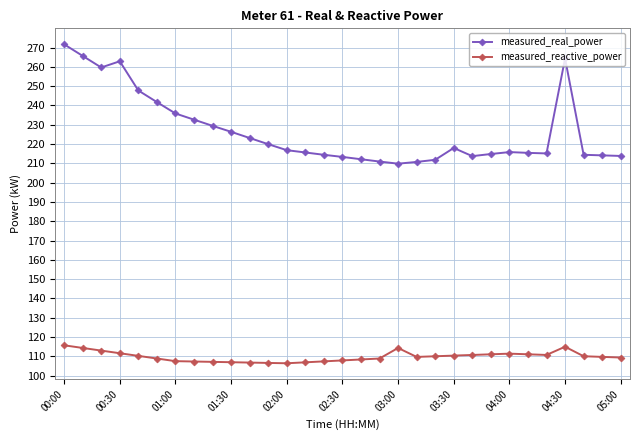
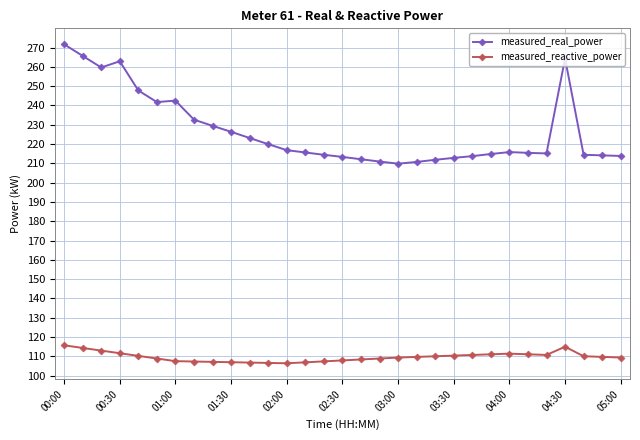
measured_real_power, 01:00: 236 -> 242
measured_reactive_power, 03:00: 114 -> 109
measured_real_power, 03:30: 218 -> 213
